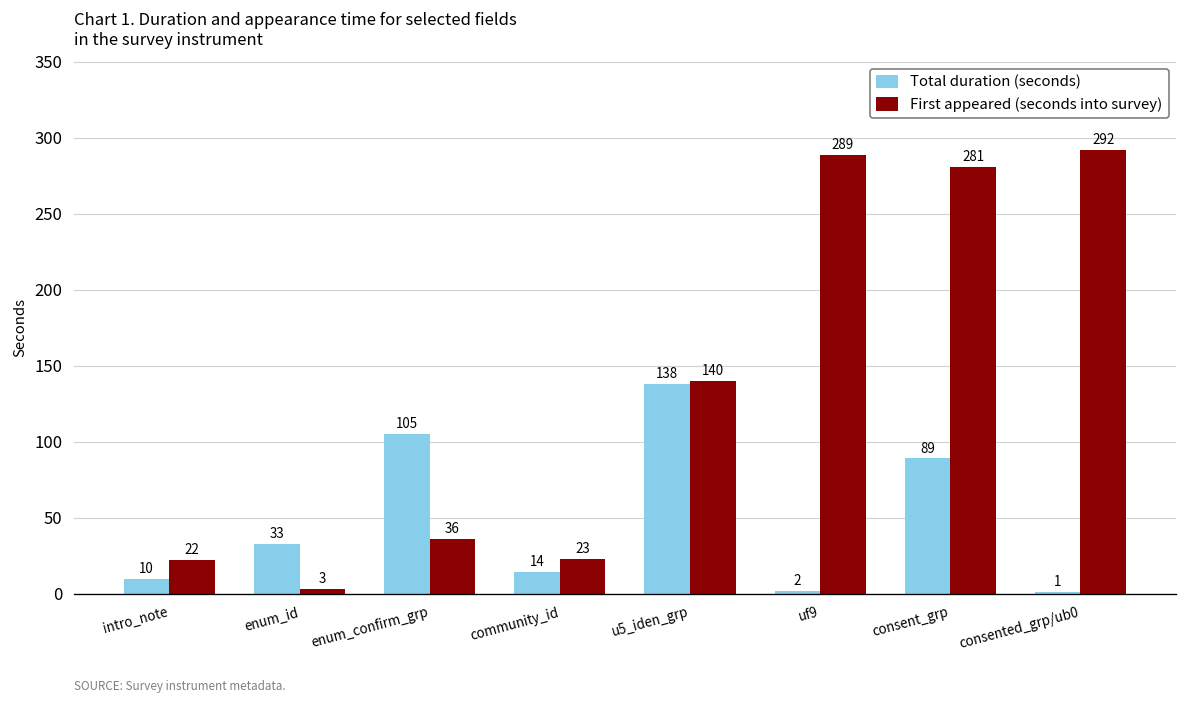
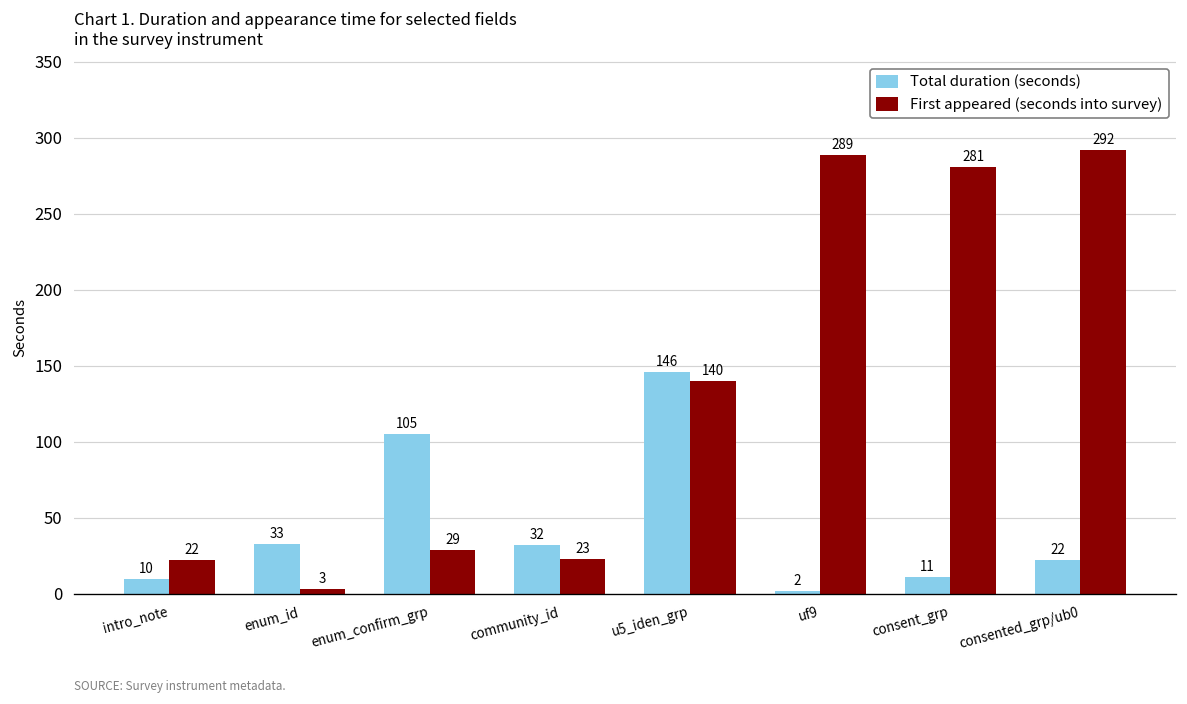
First appeared (seconds into survey), enum_confirm_grp: 36 -> 29
Total duration (seconds), community_id: 14 -> 32
Total duration (seconds), u5_iden_grp: 138 -> 146
Total duration (seconds), consent_grp: 89 -> 11
Total duration (seconds), consented_grp/ub0: 1 -> 22
